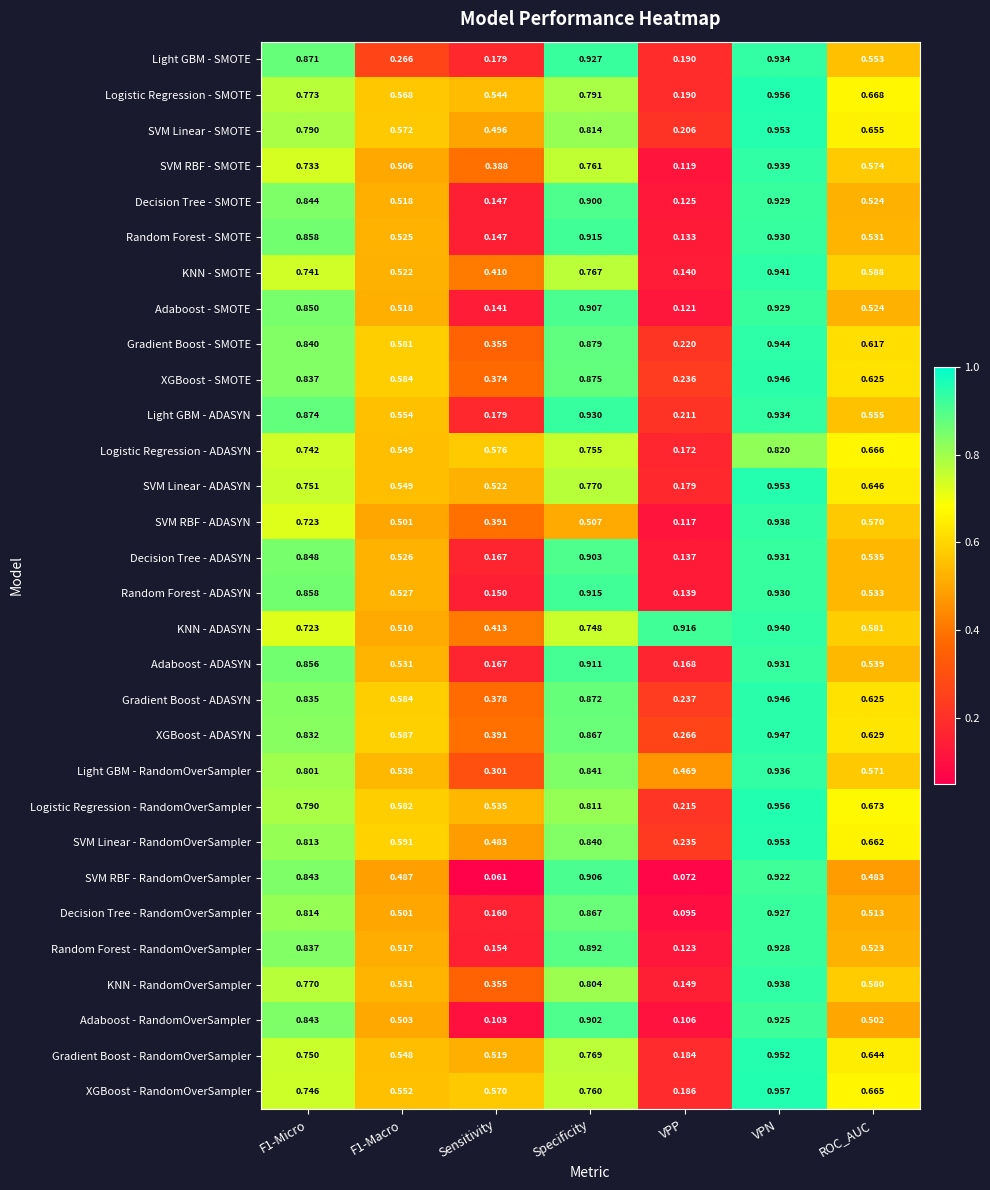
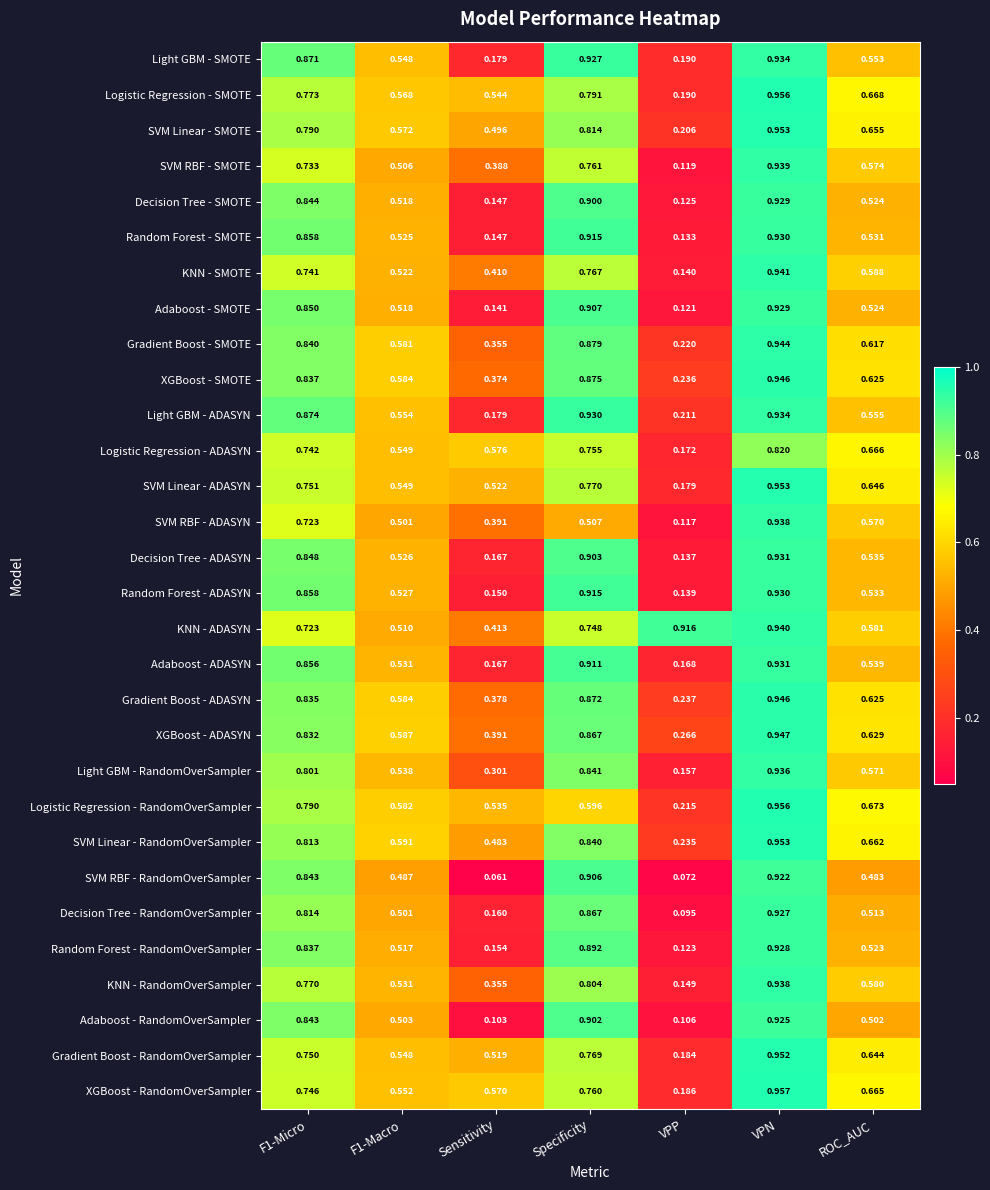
Light GBM - SMOTE, F1-Macro: 0.266 -> 0.548
Light GBM - RandomOverSampler, VPP: 0.469 -> 0.157
Logistic Regression - RandomOverSampler, Specificity: 0.811 -> 0.596
